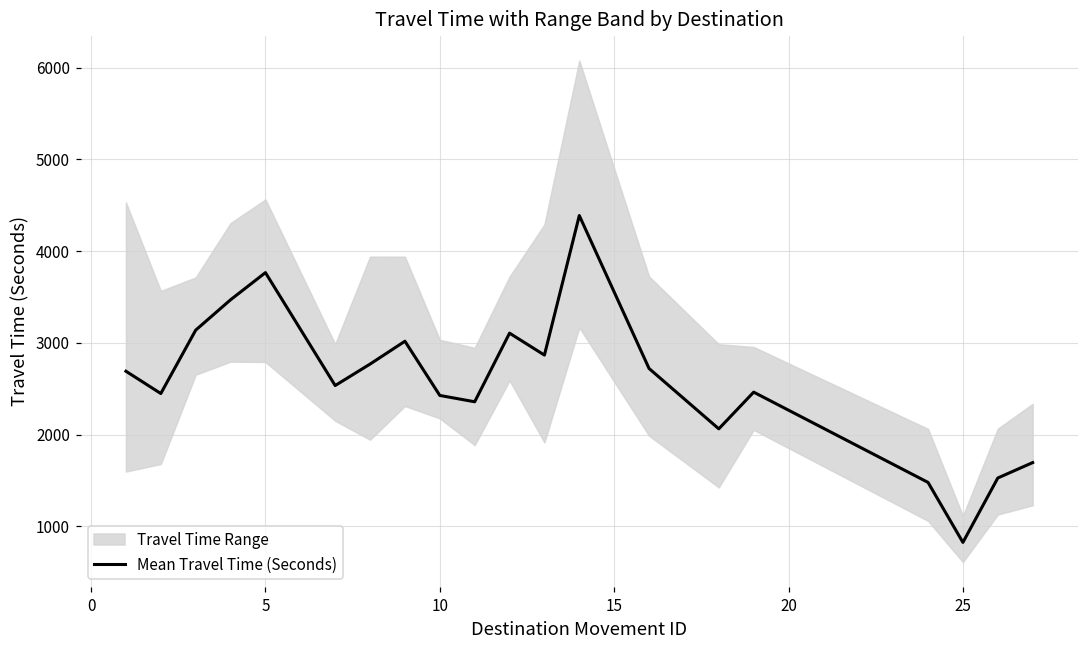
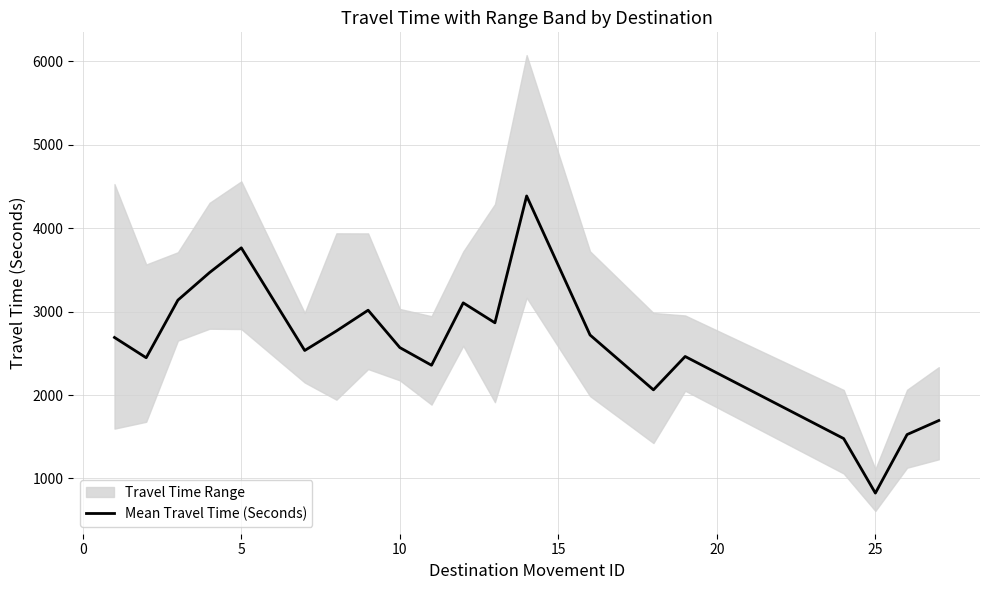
Mean Travel Time (Seconds), 10: 2400 -> 2600
